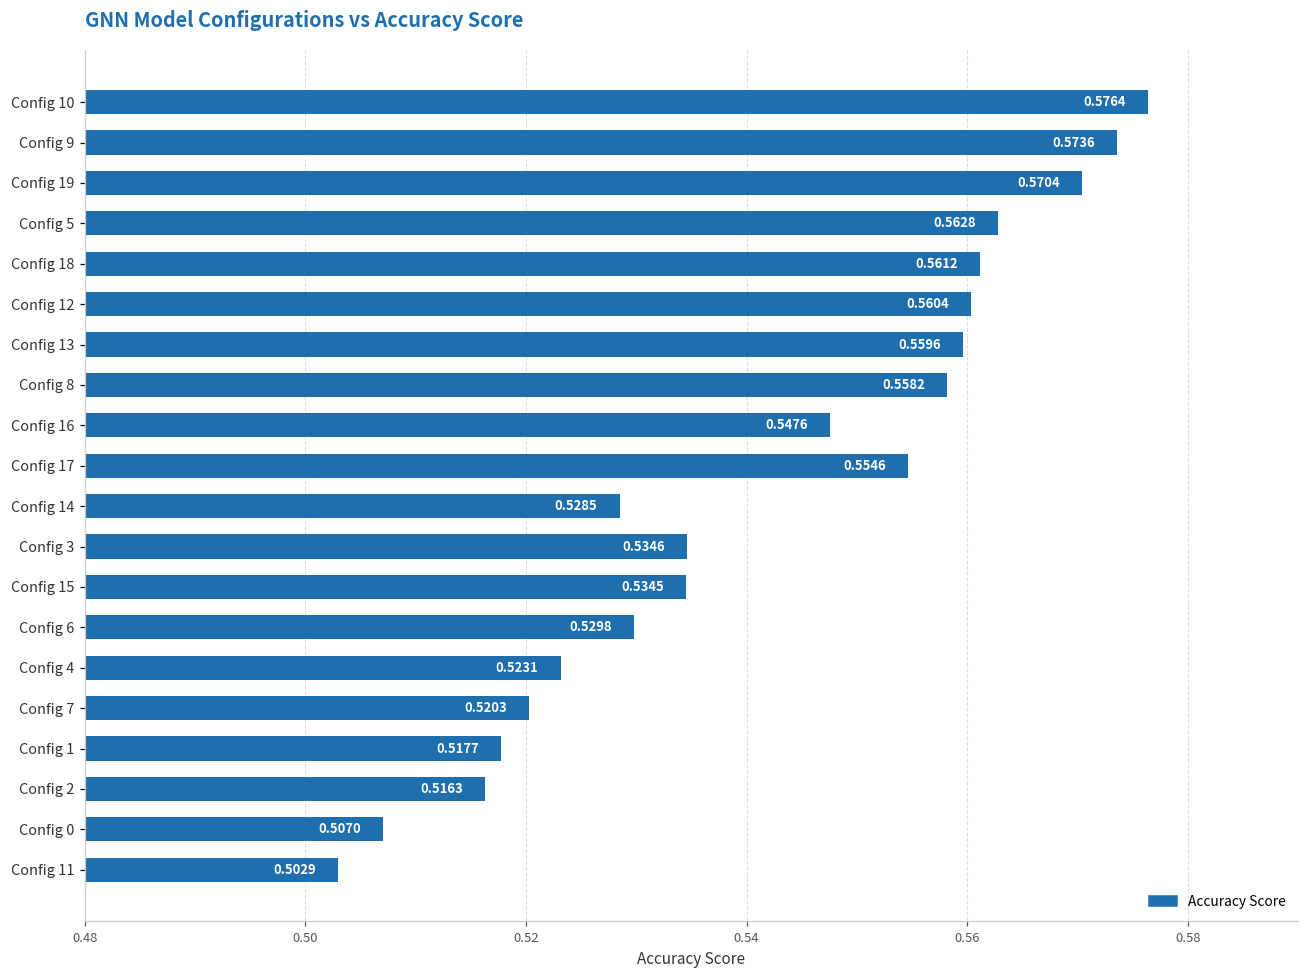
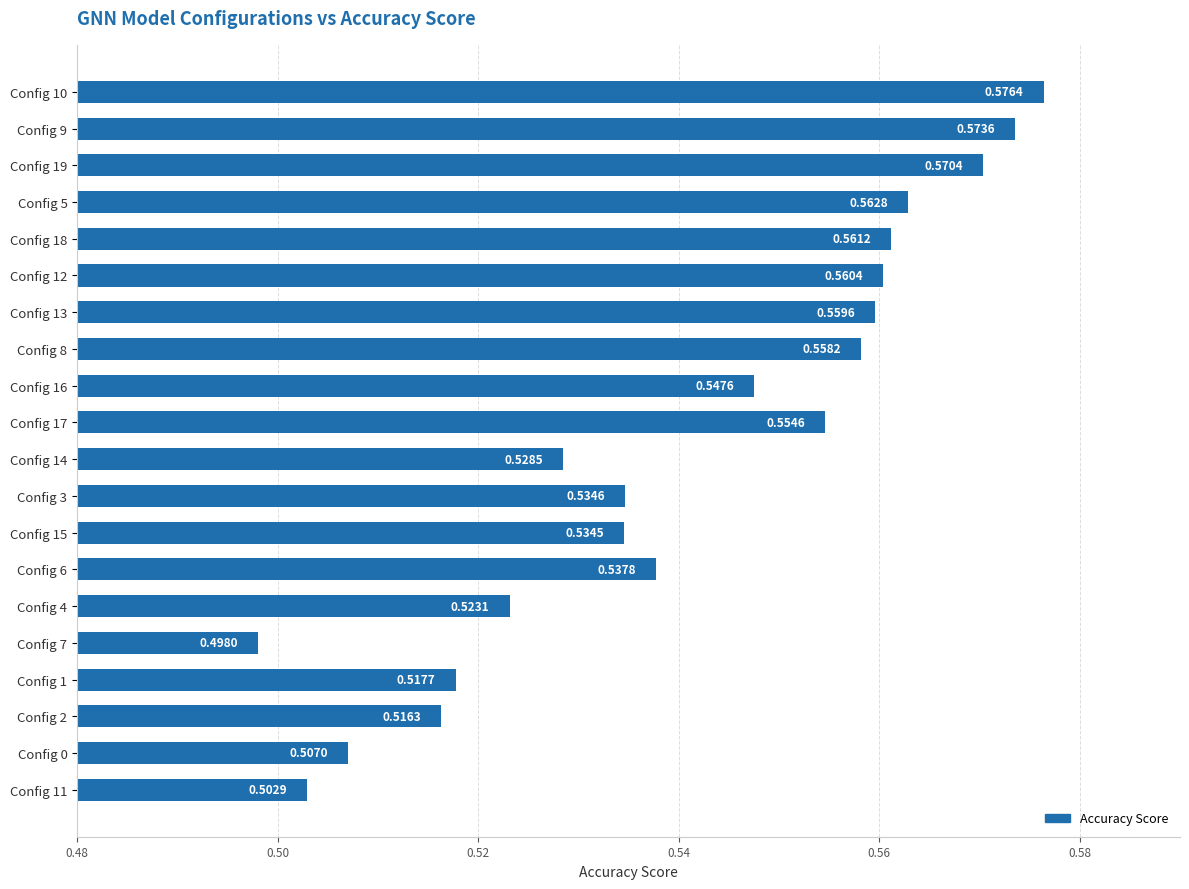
Config 6: 0.5298 -> 0.5378
Config 7: 0.5203 -> 0.4980
